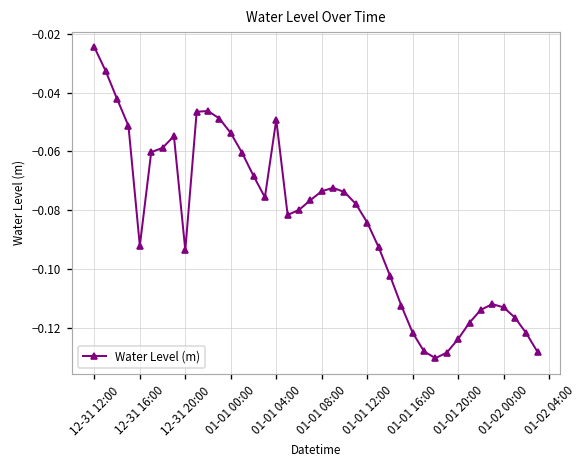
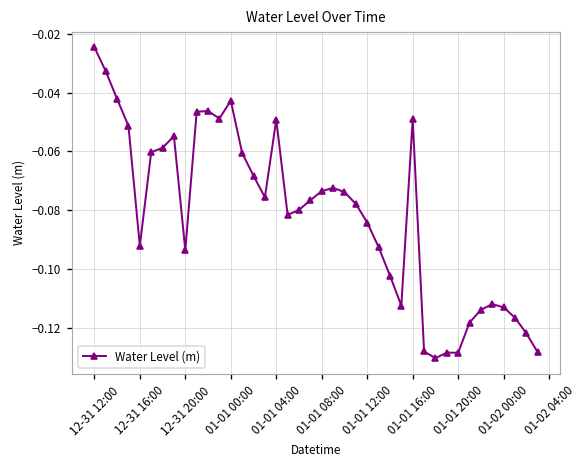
01-01 00:00: -0.054 -> -0.043
01-01 16:00: -0.122 -> -0.049
01-01 20:00: -0.124 -> -0.128
